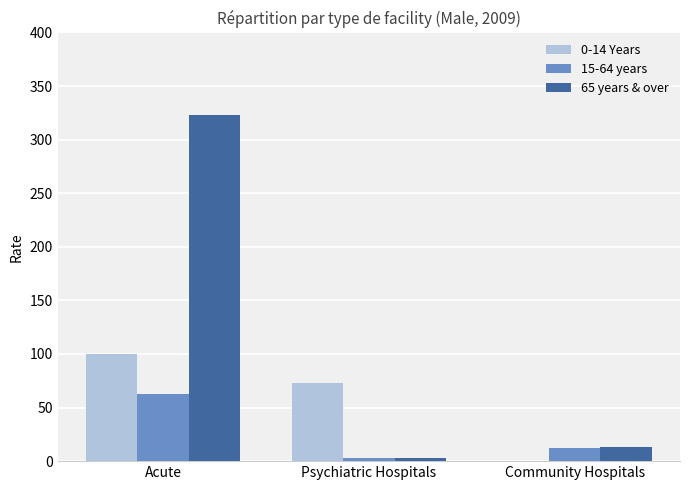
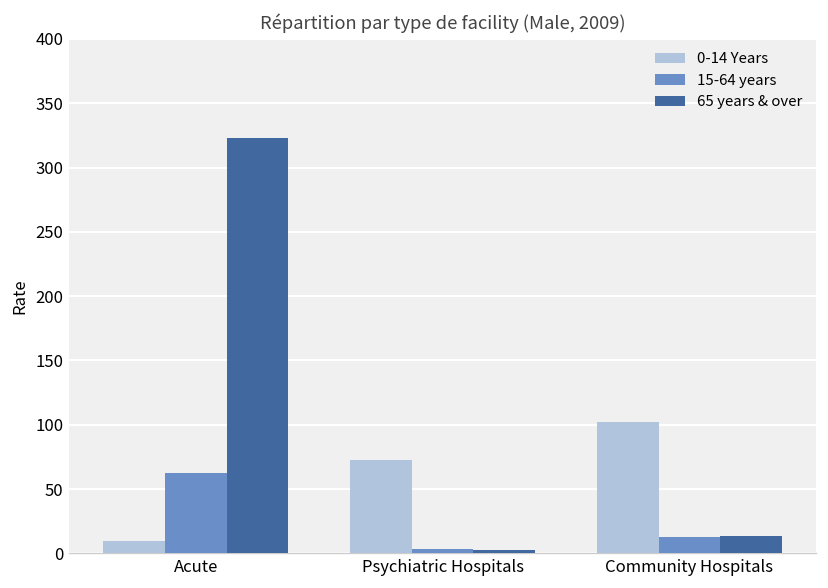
0-14 Years, Acute: 100 -> 10
0-14 Years, Community Hospitals: 0 -> 102
